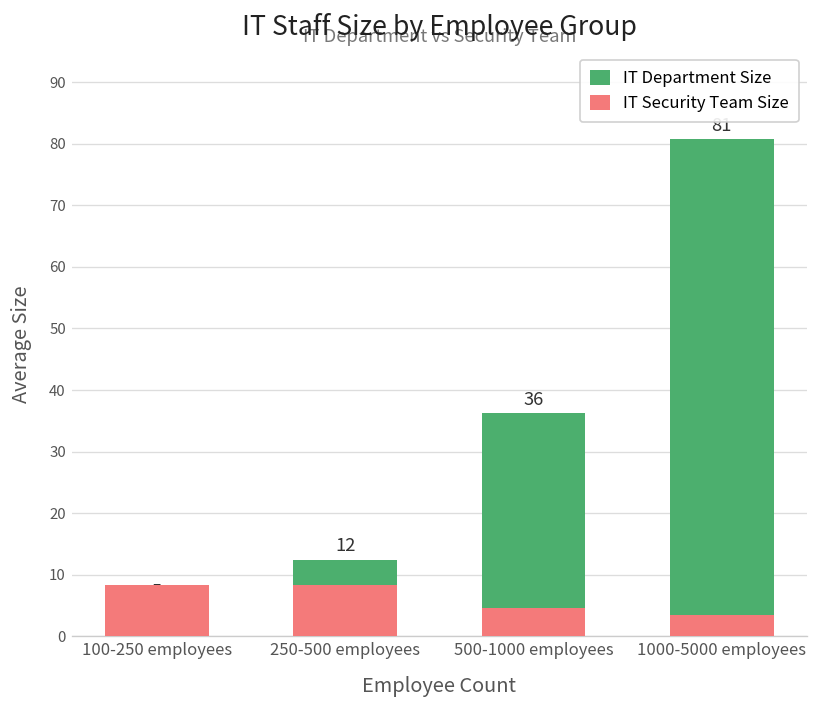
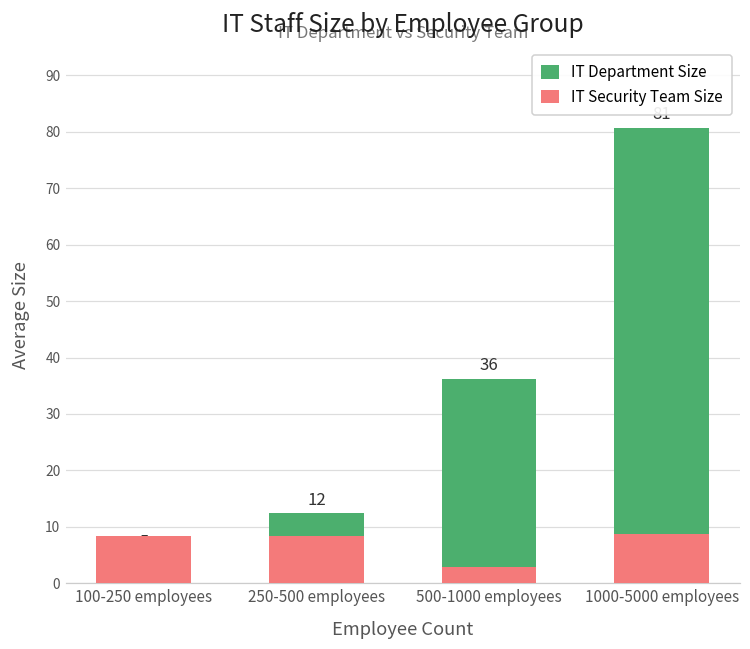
IT Security Team Size, 500-1000 employees: 5 -> 3
IT Security Team Size, 1000-5000 employees: 4 -> 9
